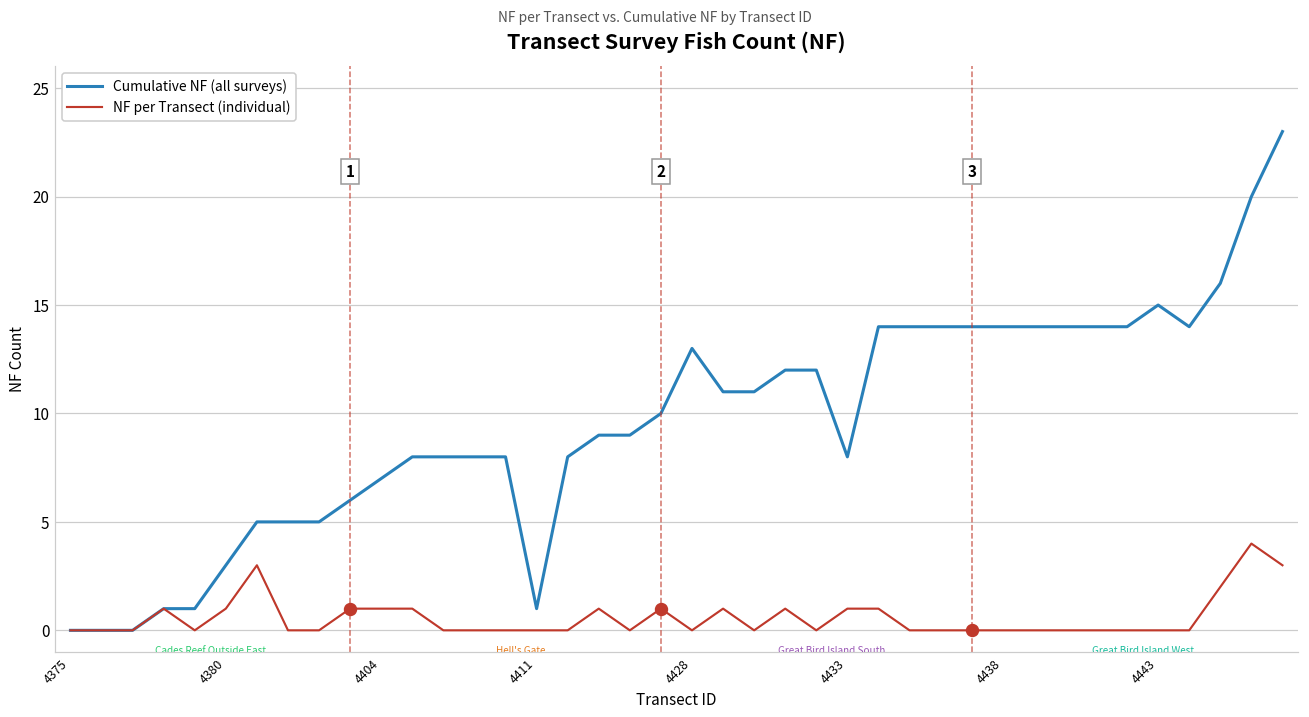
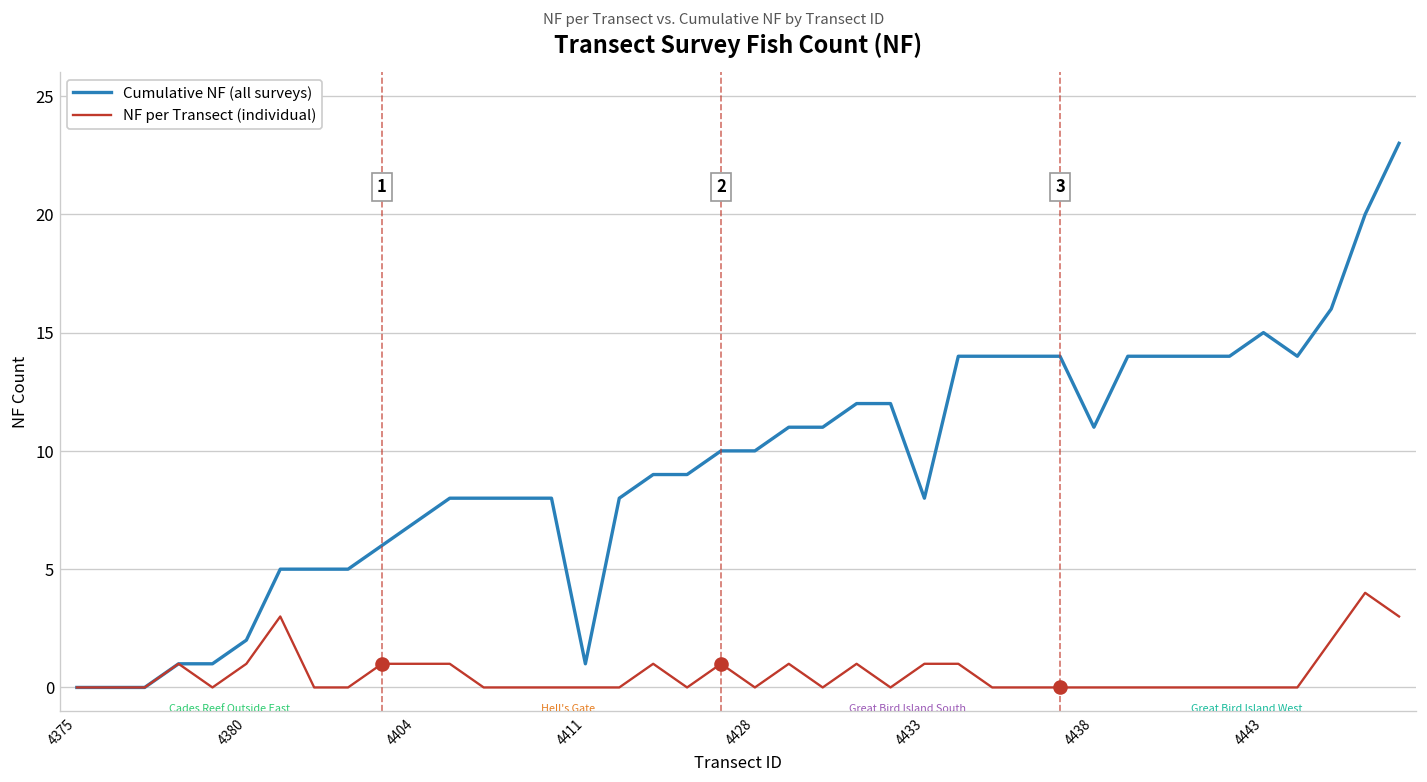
Cumulative NF (all surveys), 4380: 3 -> 2
Cumulative NF (all surveys), 4428: 13 -> 10
Cumulative NF (all surveys), 4438: 14 -> 11
